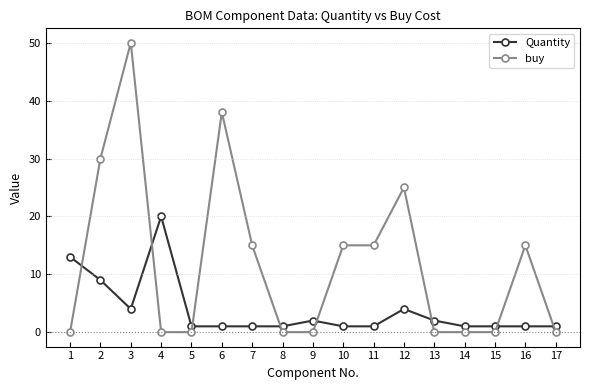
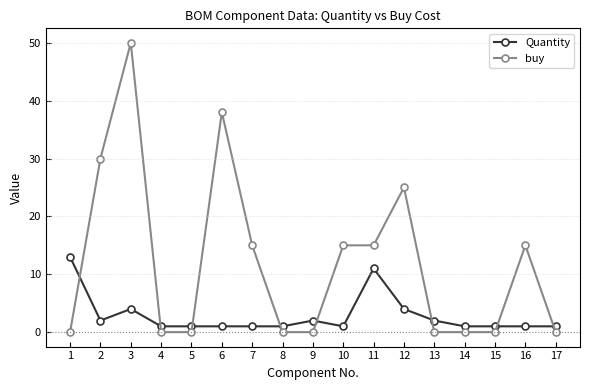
Quantity, 2: 9 -> 2
Quantity, 4: 20 -> 1
Quantity, 11: 1 -> 11
